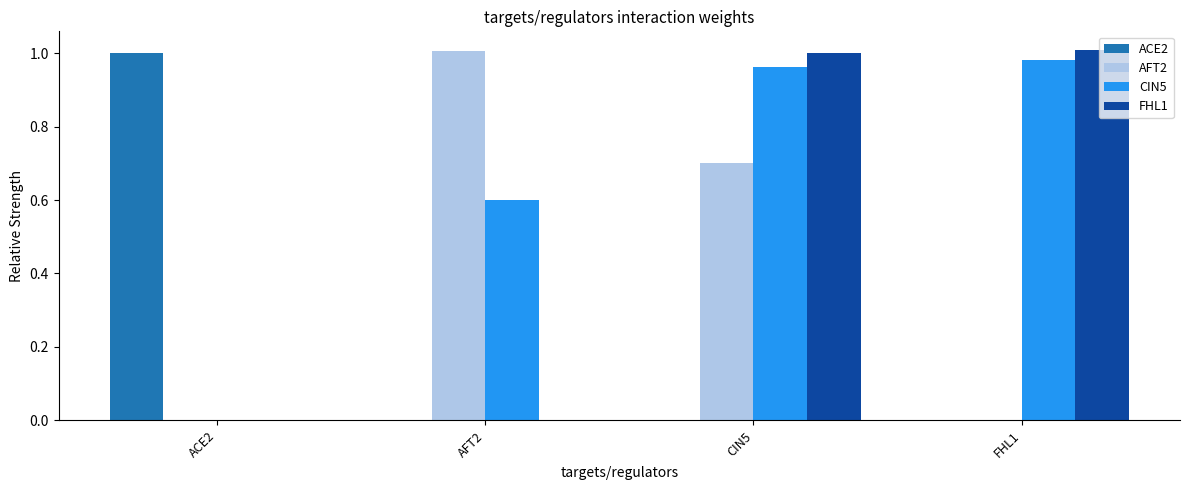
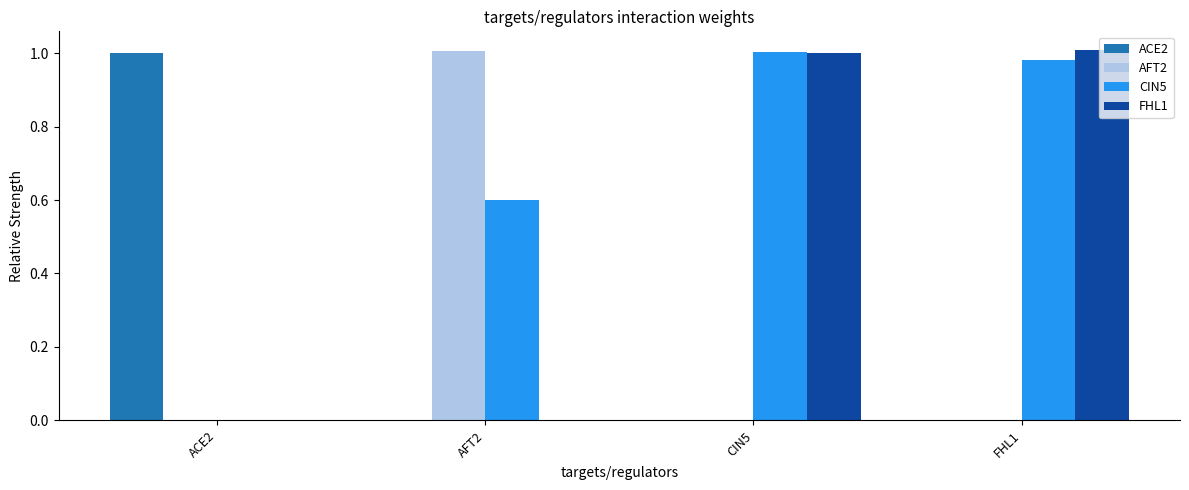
AFT2, CIN5: 0.7 -> 0.0
CIN5, CIN5: 0.96 -> 1.00
